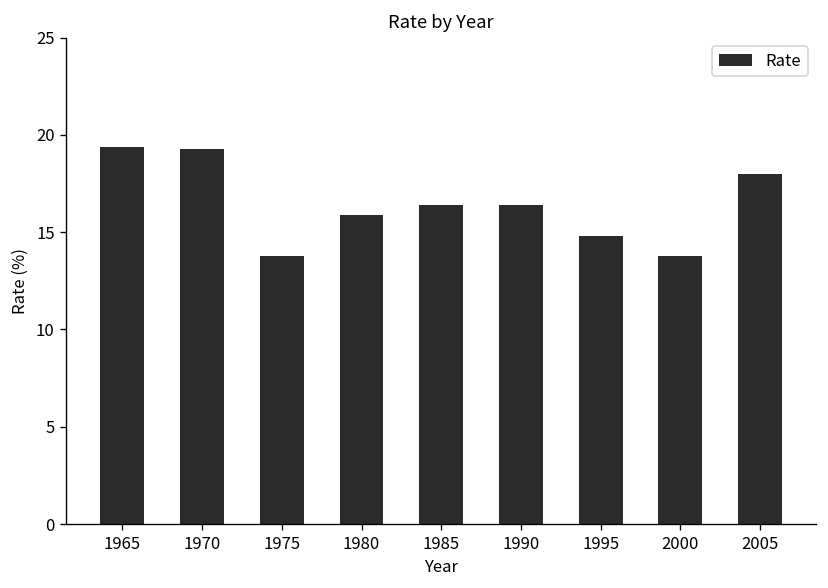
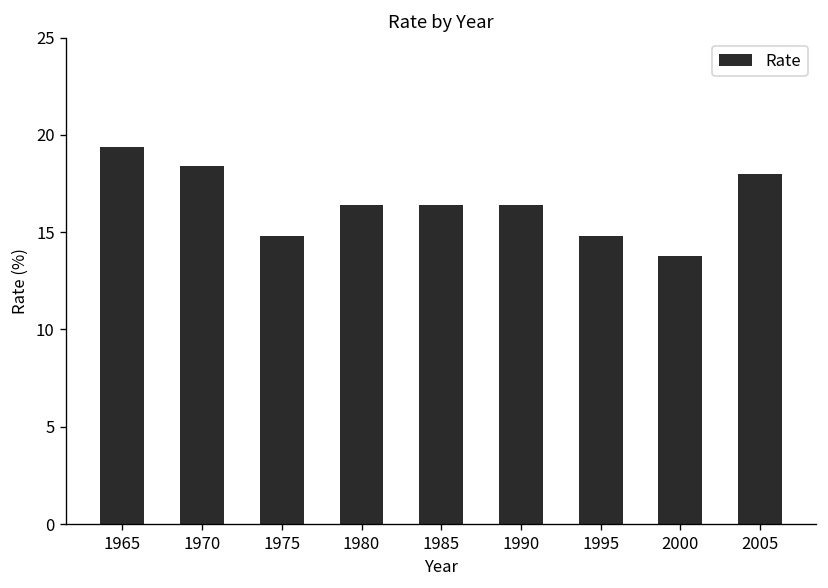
1970: 19.3 -> 18.4
1975: 13.8 -> 14.8
1980: 15.9 -> 16.4
